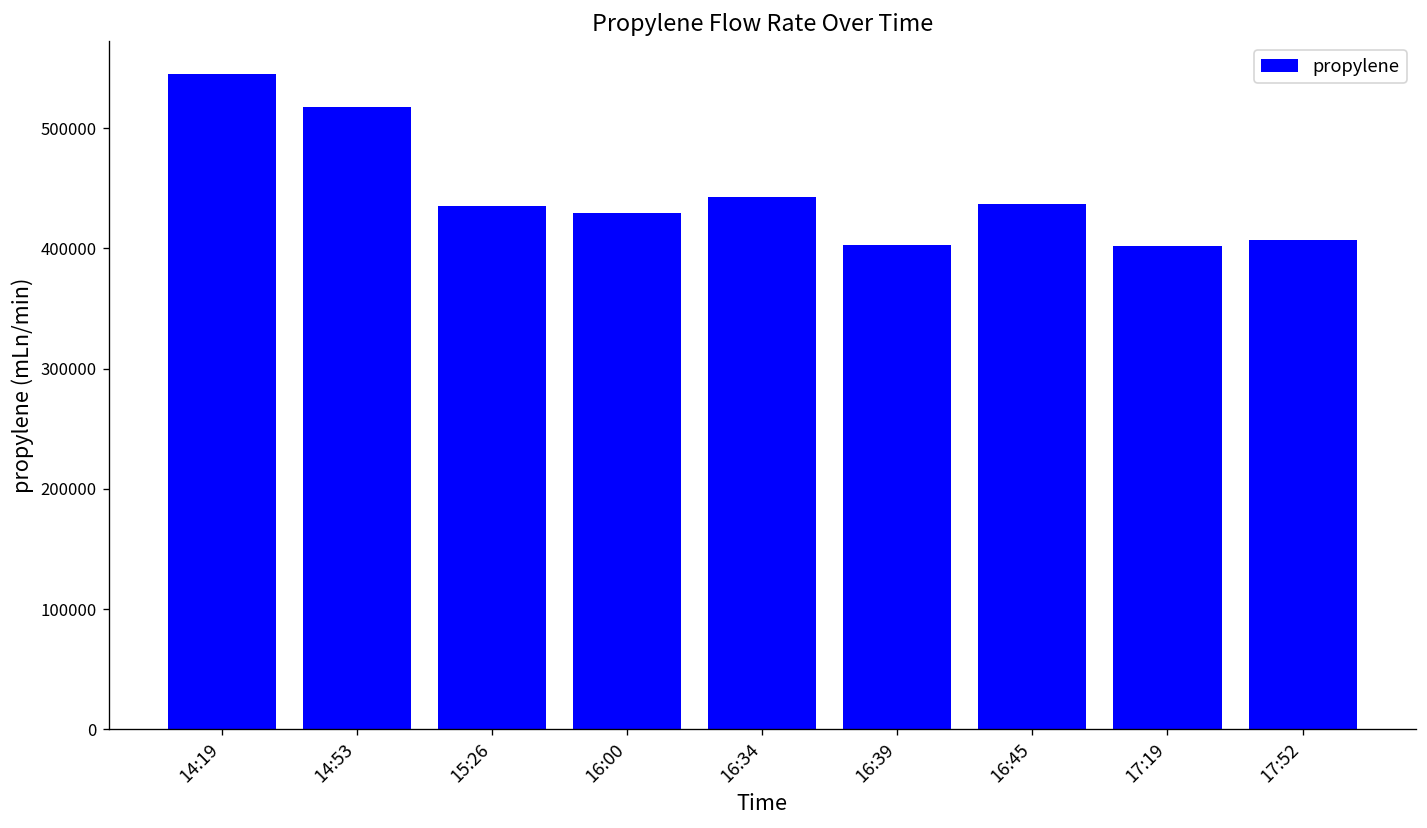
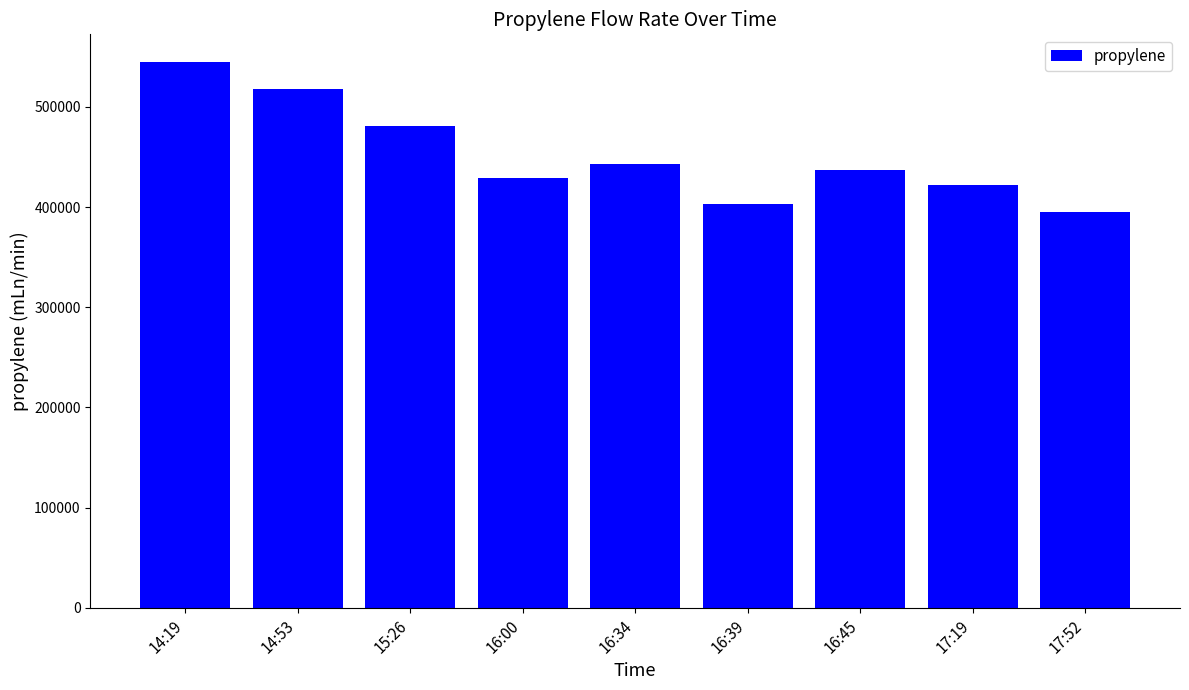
15:26: 435000 -> 481000
17:19: 402000 -> 422000
17:52: 407000 -> 395000
